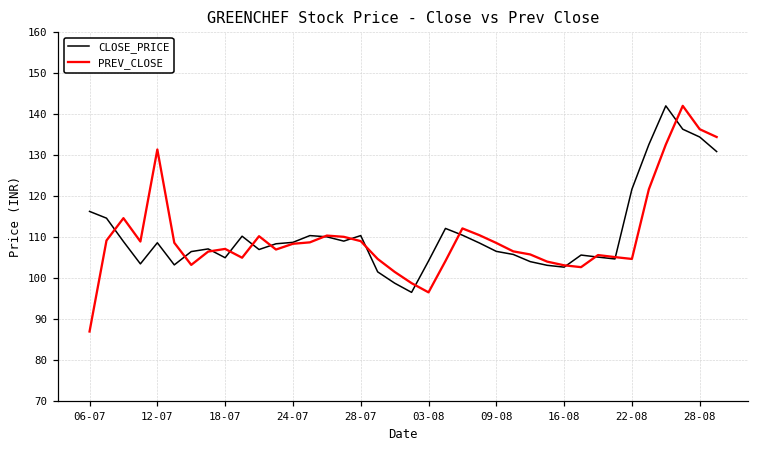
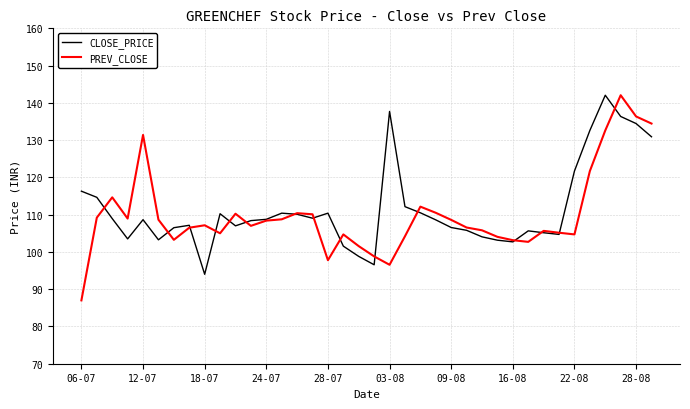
CLOSE_PRICE, 18-07: 105 -> 94
PREV_CLOSE, 28-07: 109 -> 98
CLOSE_PRICE, 03-08: 104 -> 138
